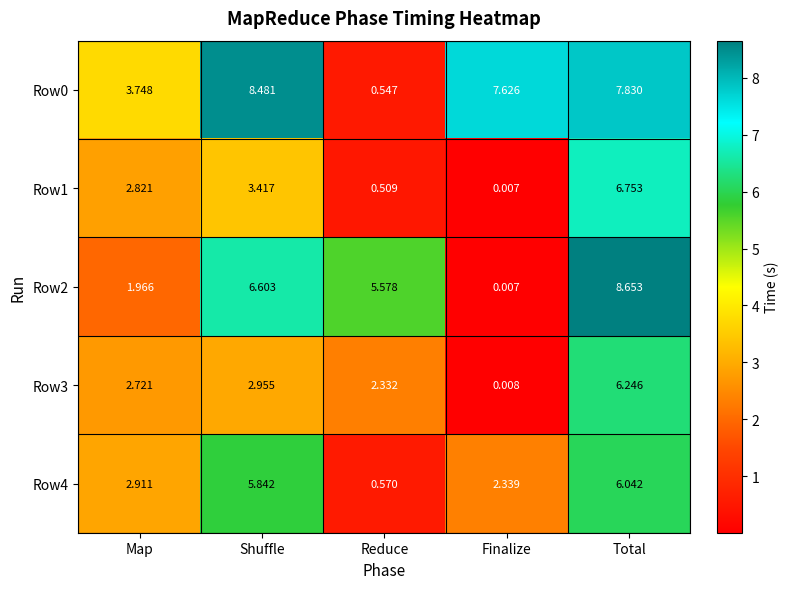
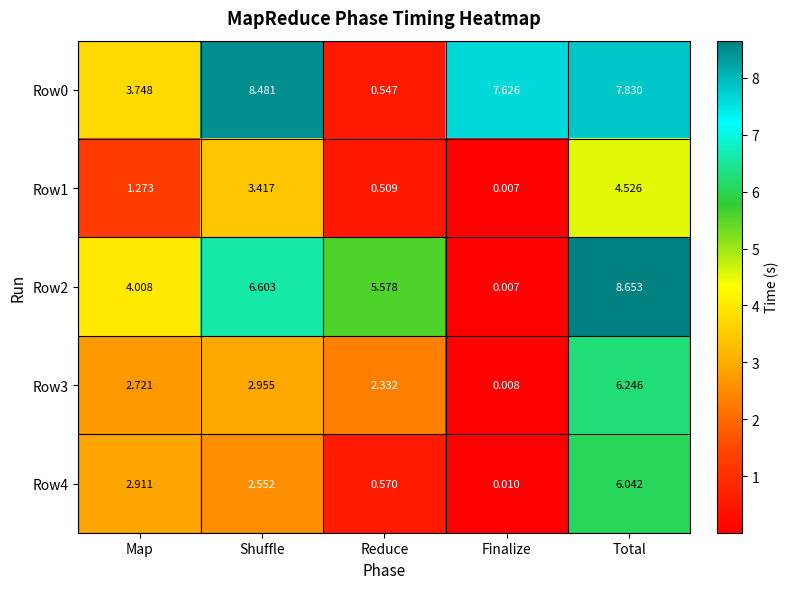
Row1, Map: 2.821 -> 1.273
Row1, Total: 6.753 -> 4.526
Row2, Map: 1.966 -> 4.008
Row4, Shuffle: 5.842 -> 2.552
Row4, Finalize: 2.339 -> 0.010
